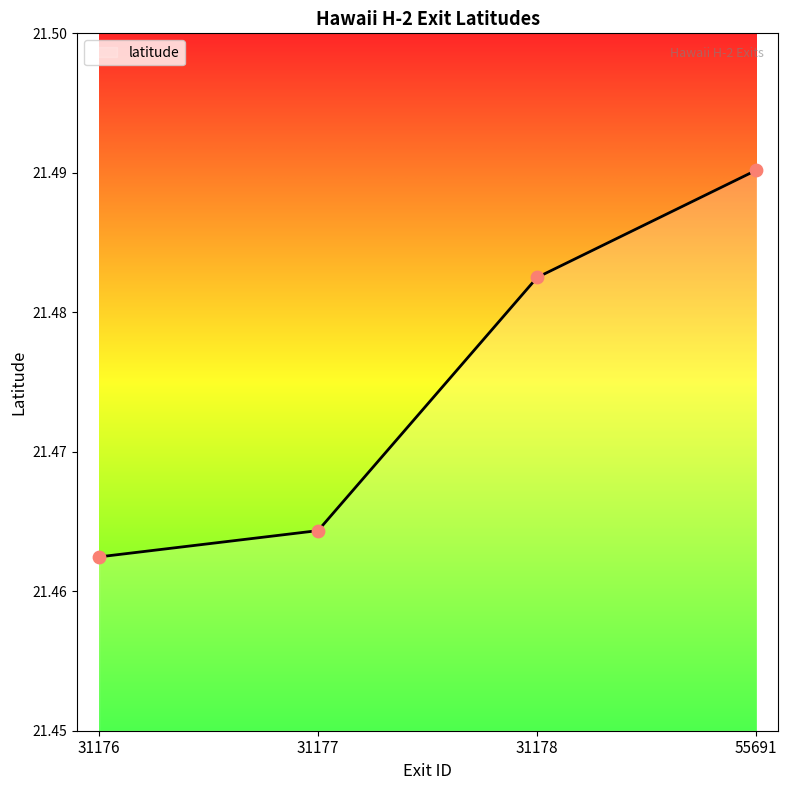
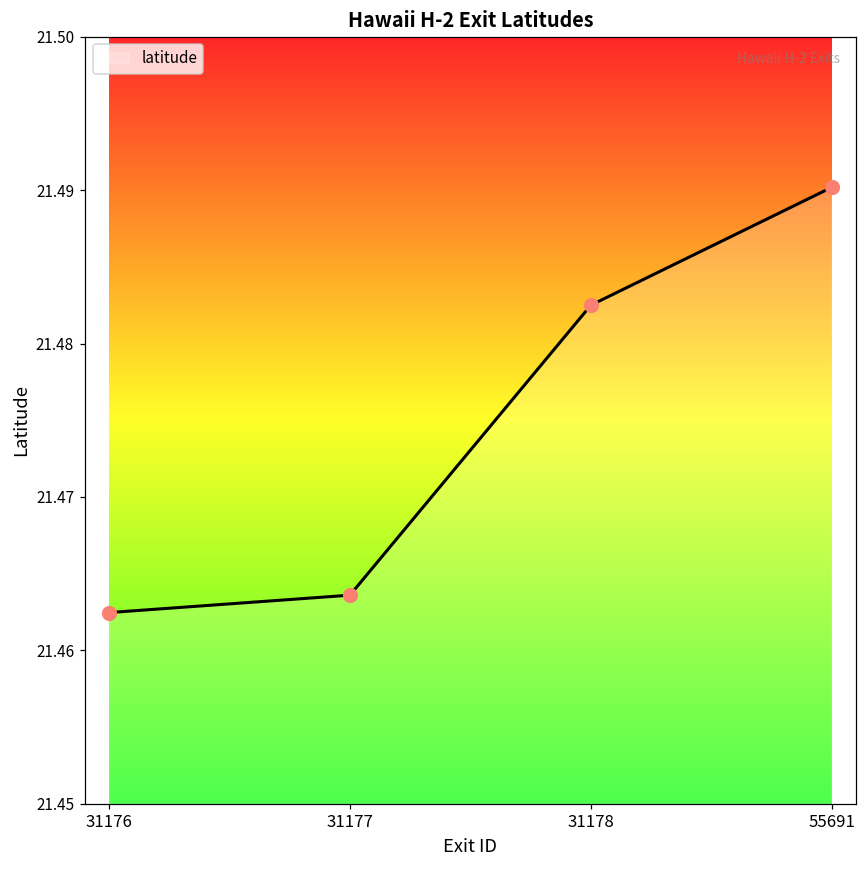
31177: 21.4643 -> 21.4636
